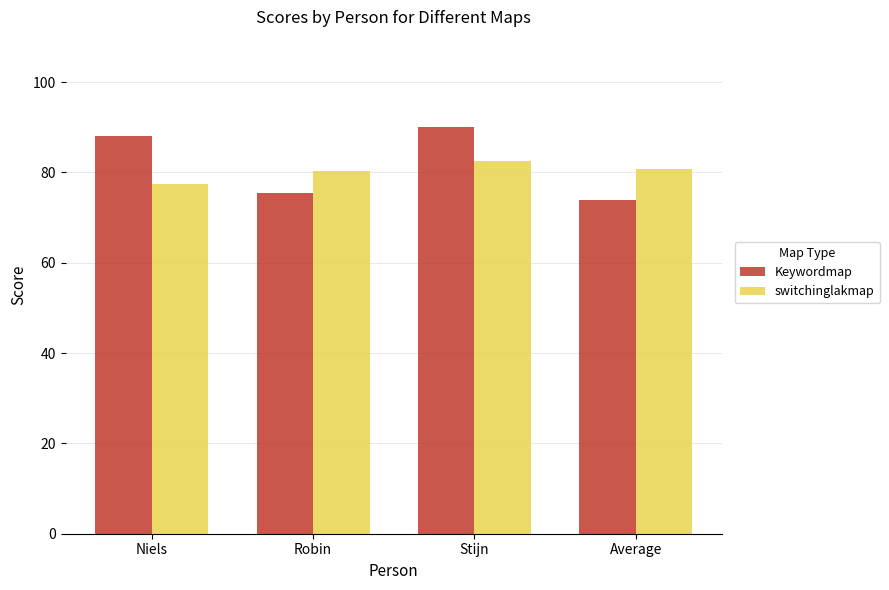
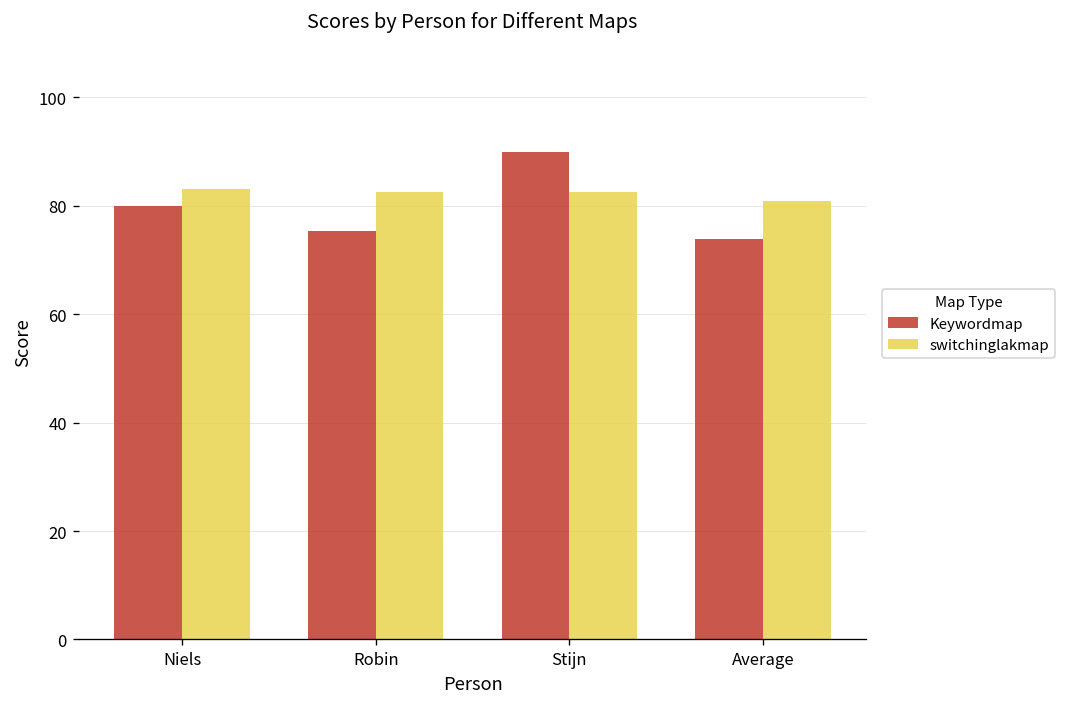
Keywordmap, Niels: 88 -> 80
switchinglakmap, Niels: 78 -> 83
switchinglakmap, Robin: 80 -> 83
